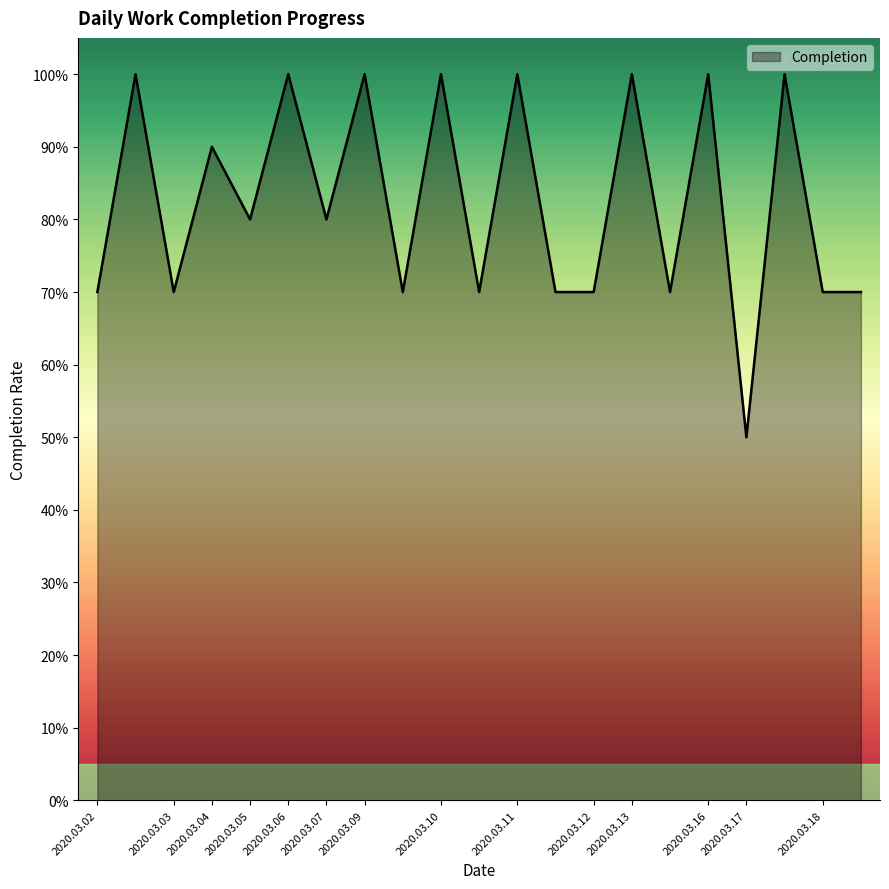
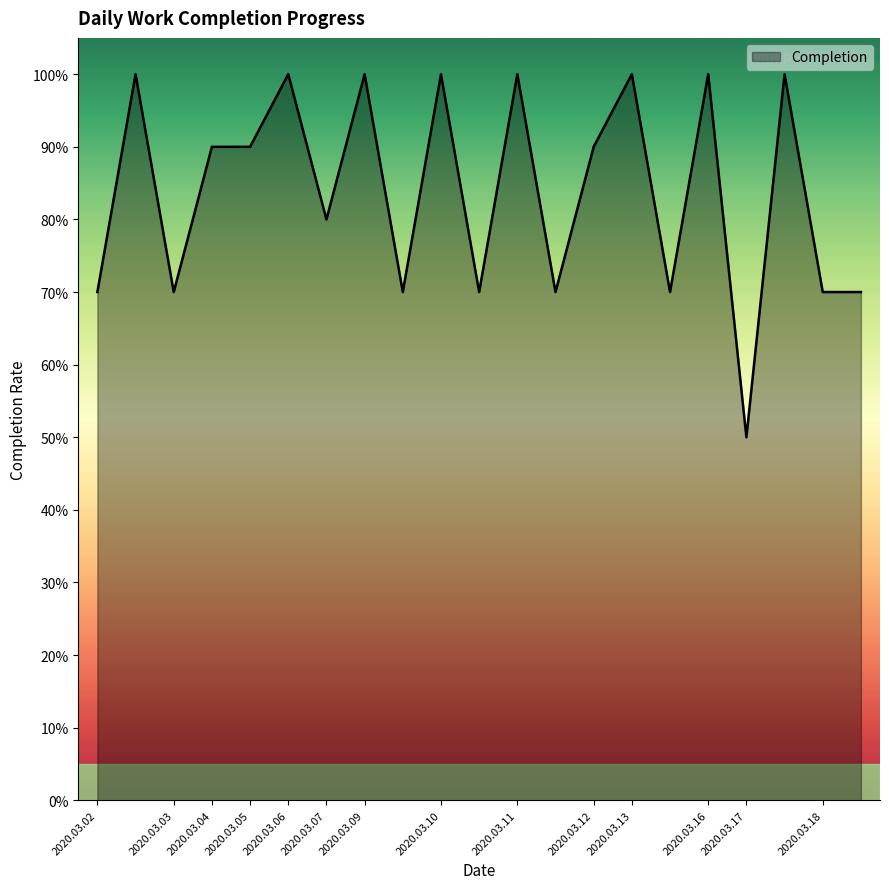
2020.03.05: 80% -> 90%
2020.03.12: 70% -> 90%
